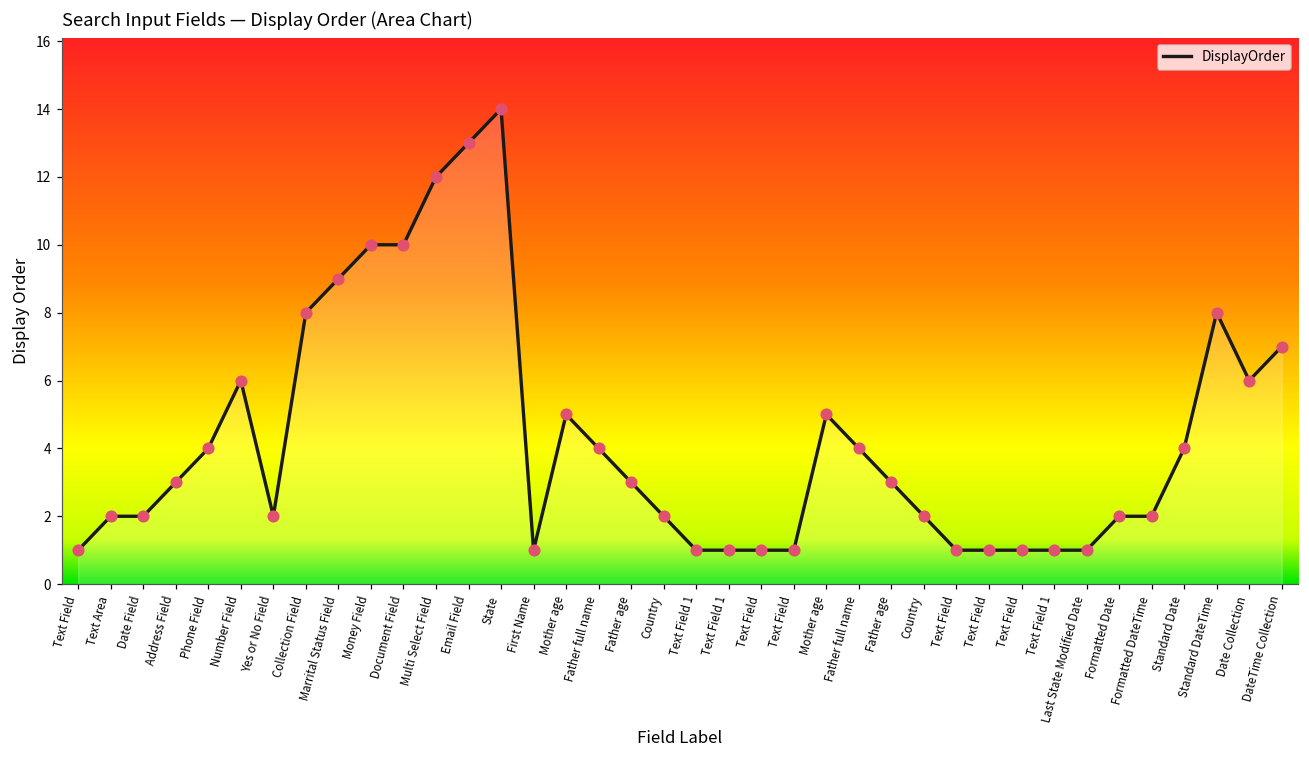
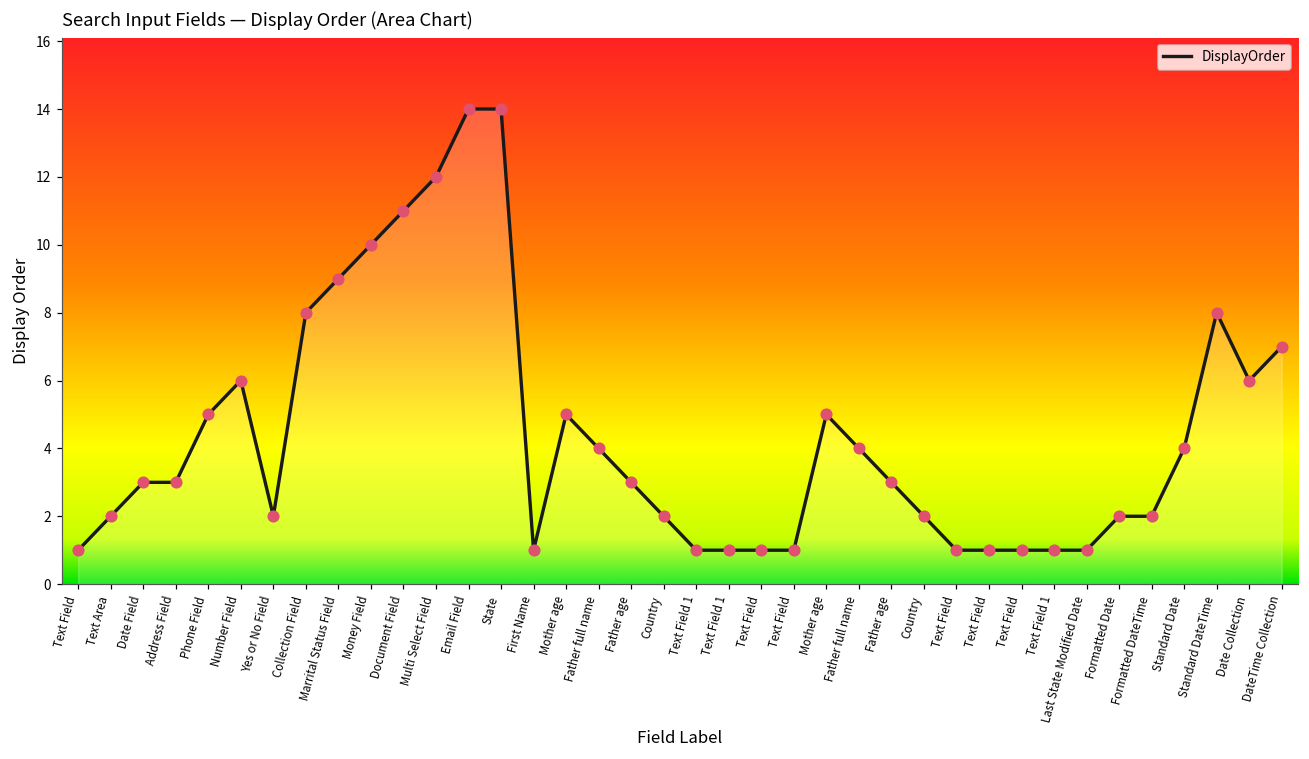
Date Field: 2 -> 3
Phone Field: 4 -> 5
Document Field: 10 -> 11
Email Field: 13 -> 14
